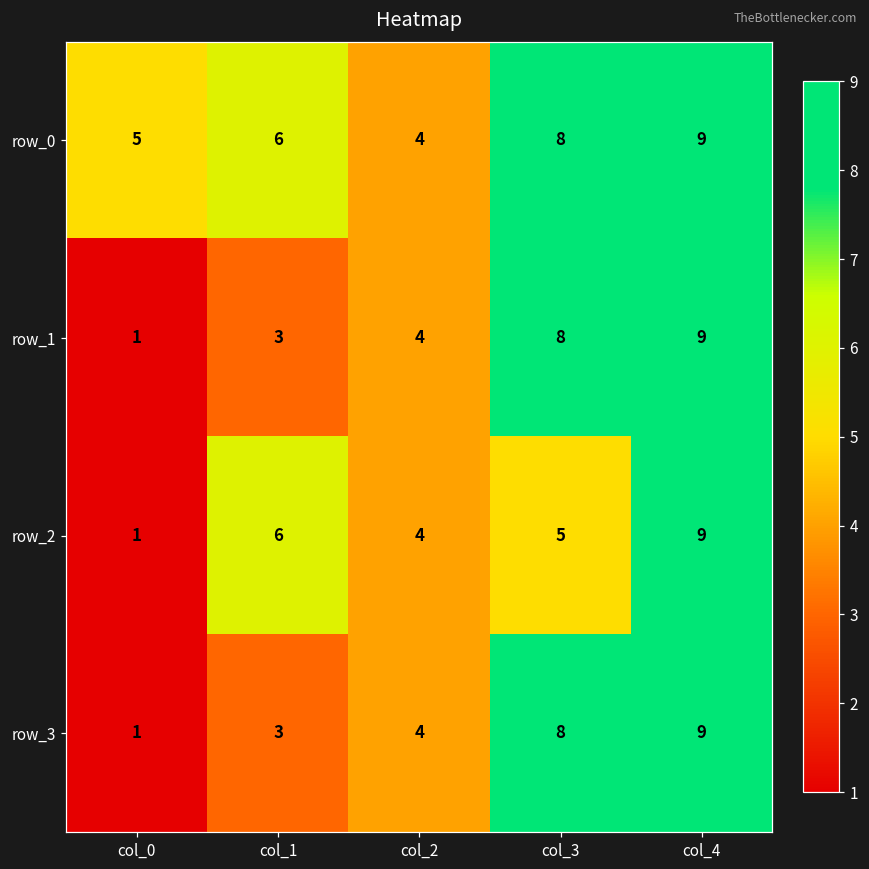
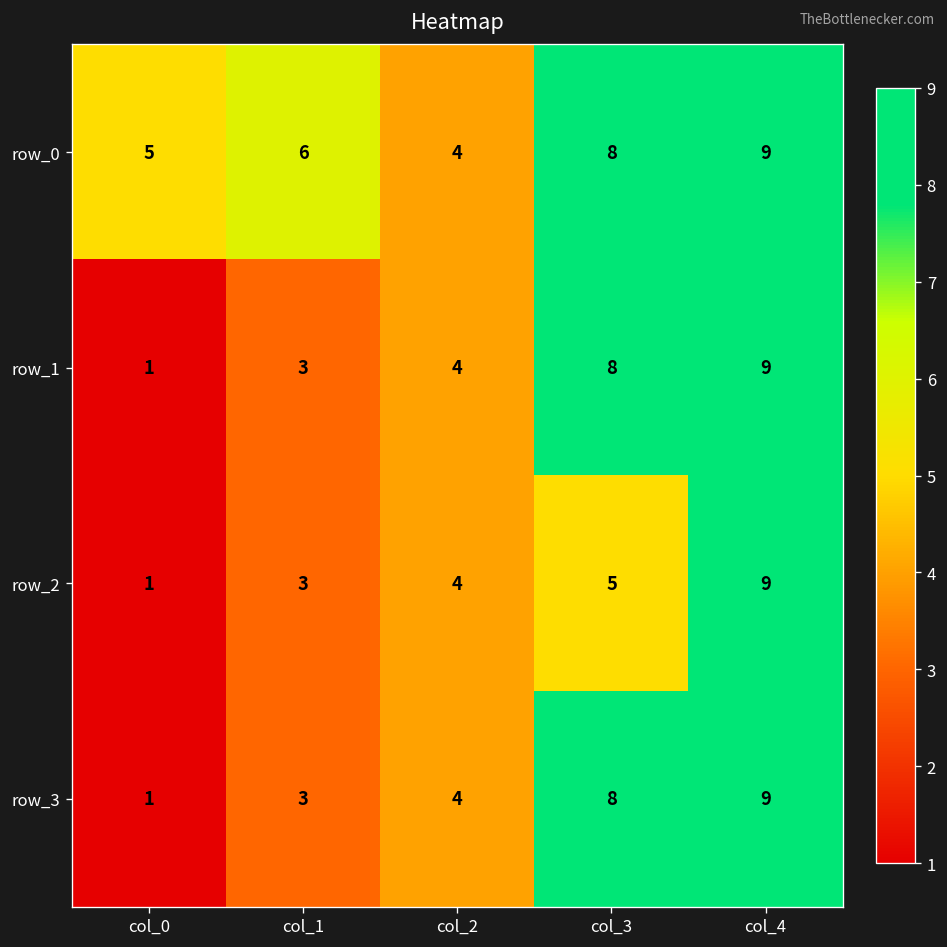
row_2, col_1: 6 -> 3
